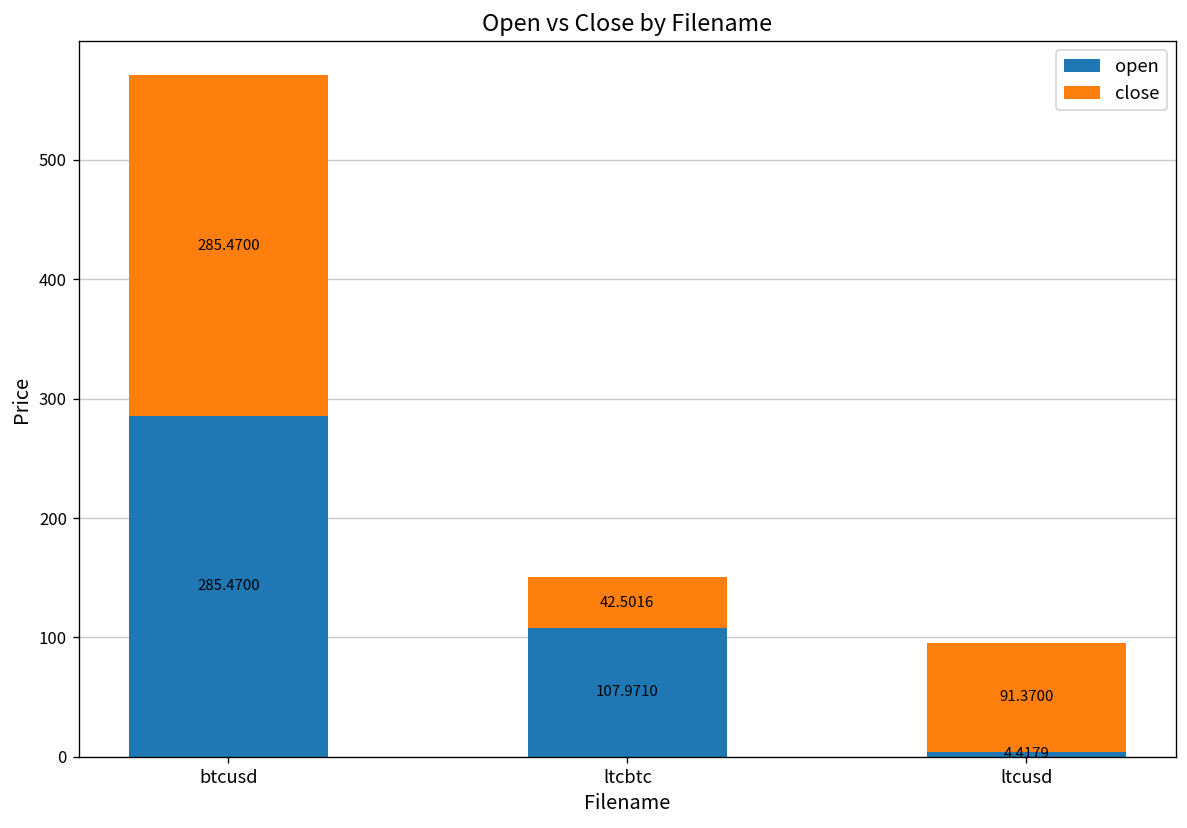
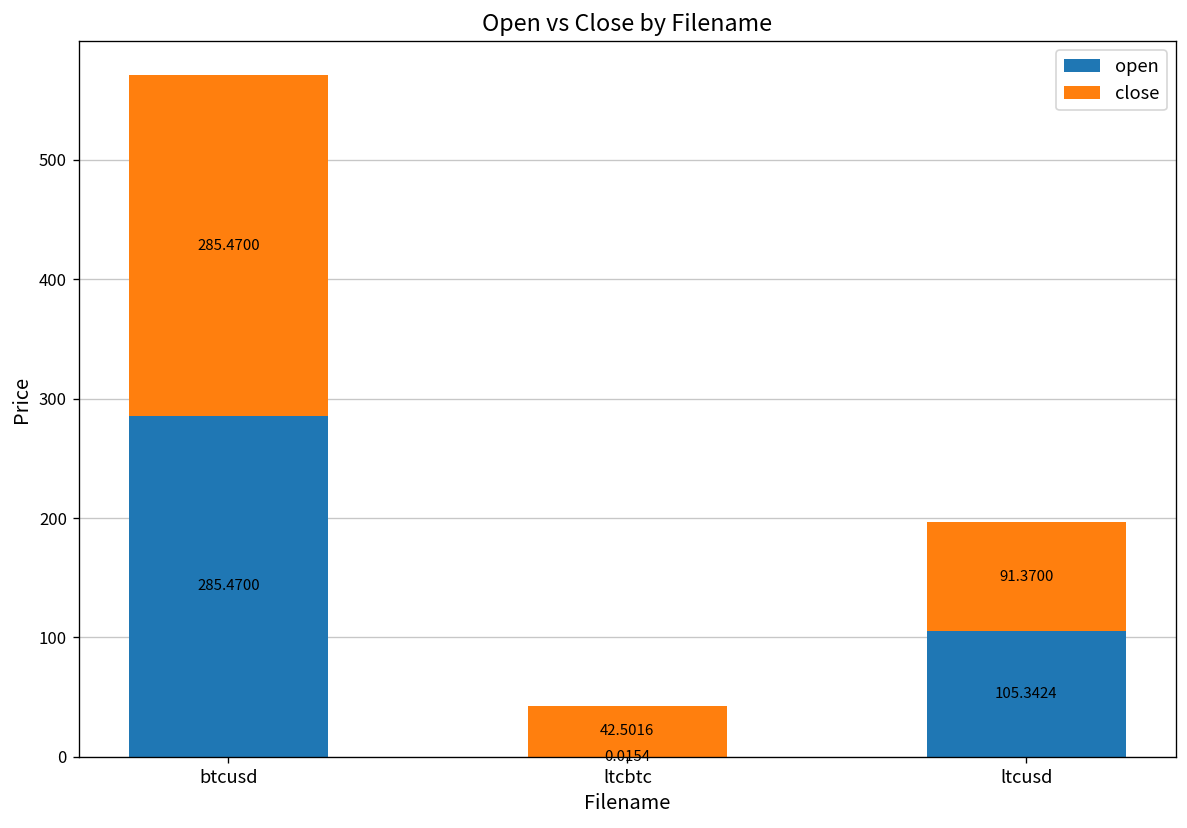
open, ltcbtc: 107.9710 -> 0.0154
open, ltcusd: 4.4179 -> 105.3424
